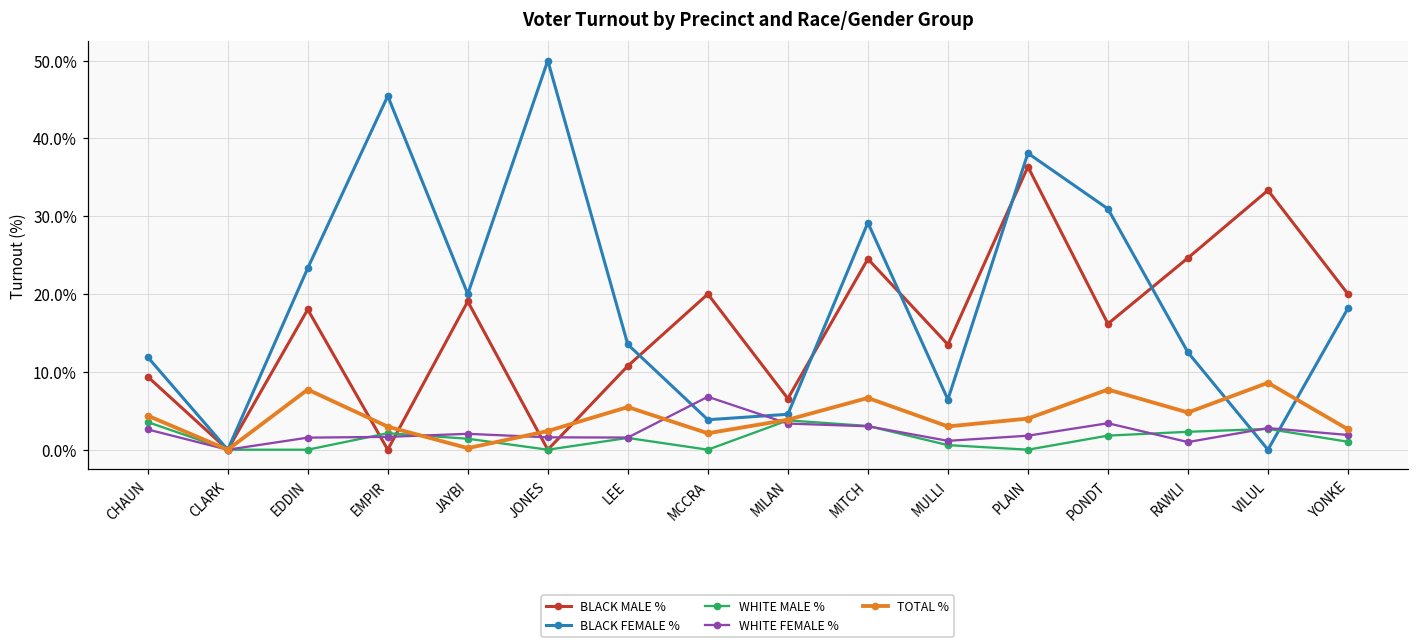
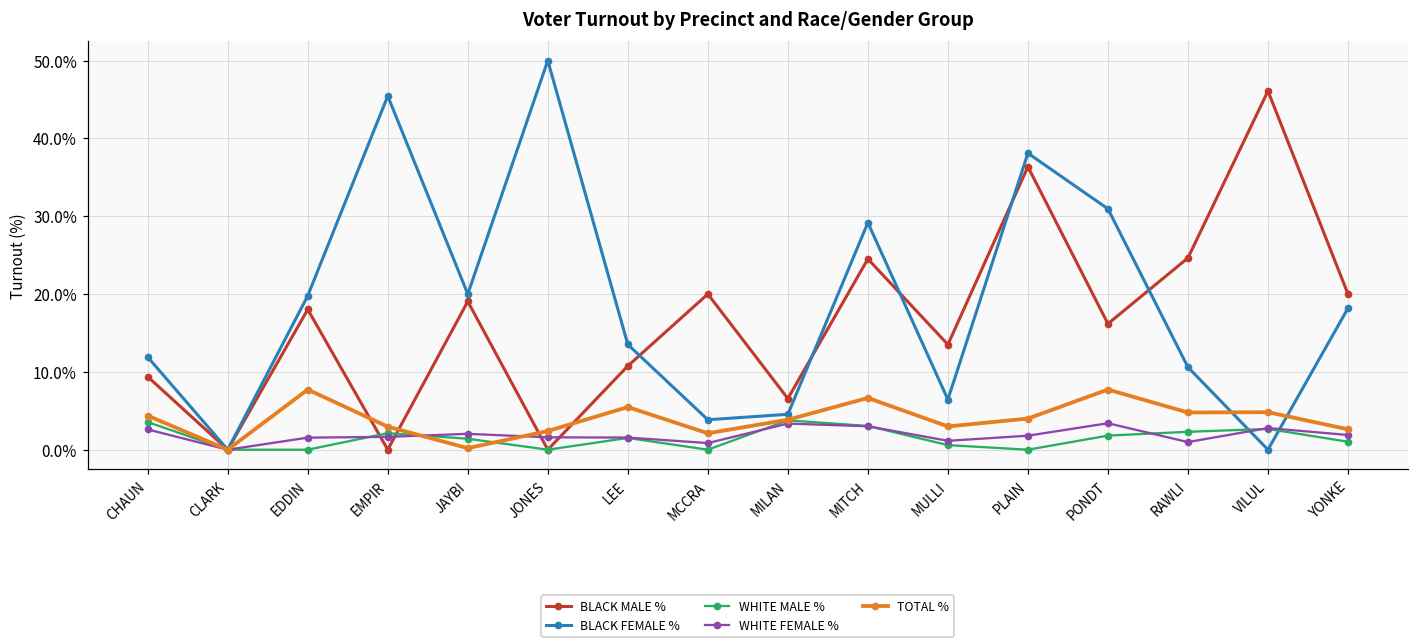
BLACK FEMALE %, EDDIN: 23% -> 20%
WHITE FEMALE %, MCCRA: 7% -> 1%
BLACK FEMALE %, RAWLI: 13% -> 11%
BLACK MALE %, VILUL: 33% -> 46%
TOTAL %, VILUL: 9% -> 5%
